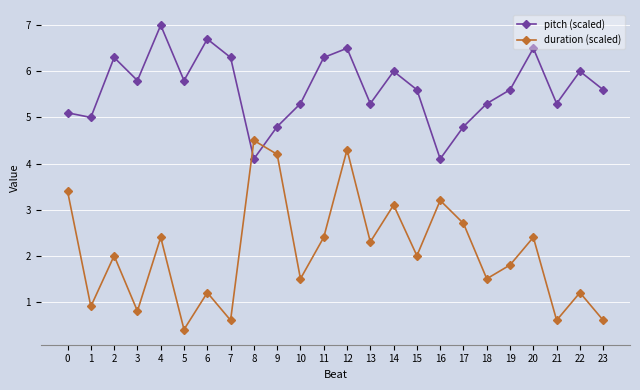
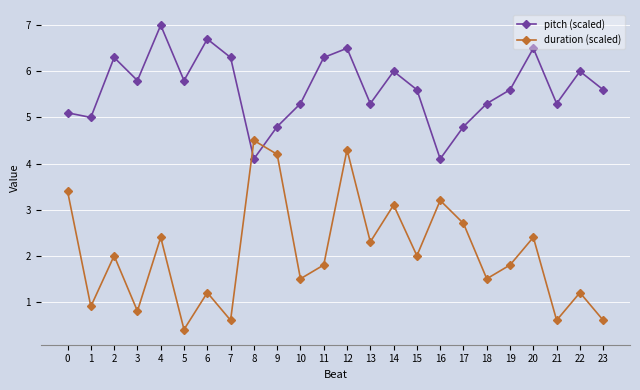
duration (scaled), 11: 2.4 -> 1.8
